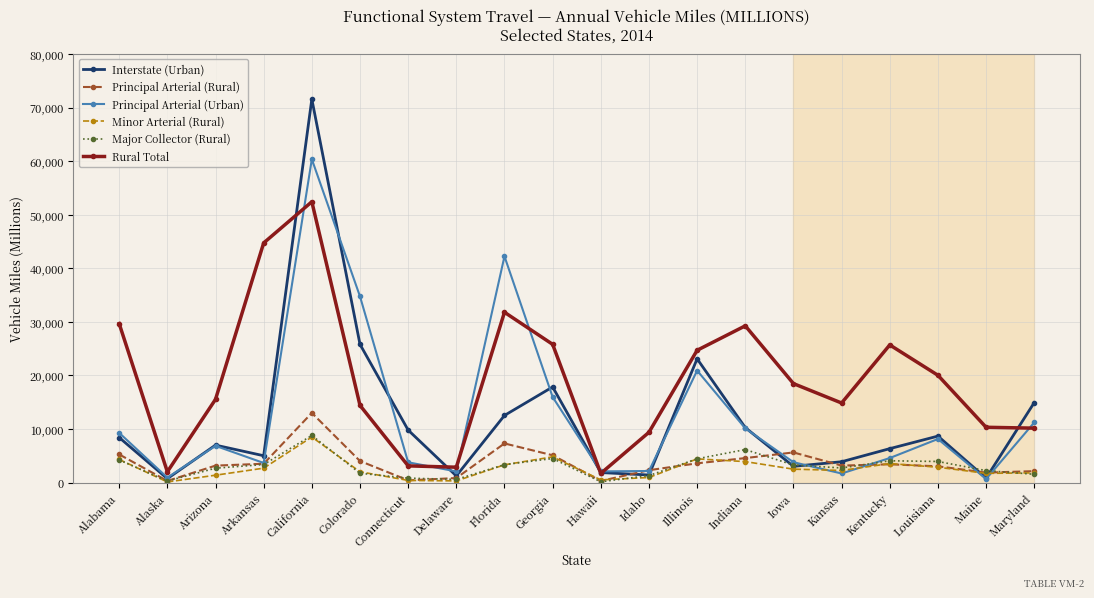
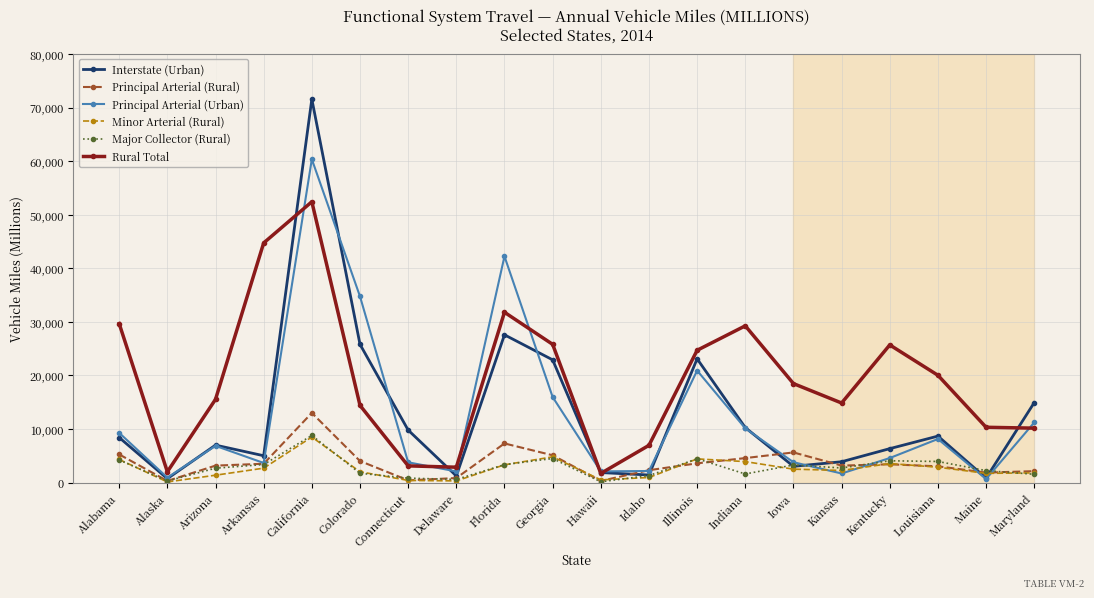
Interstate (Urban), Florida: 13,000 -> 28,000
Interstate (Urban), Georgia: 18,000 -> 23,000
Rural Total, Idaho: 9,000 -> 7,000
Major Collector (Rural), Indiana: 6,000 -> 2,000
